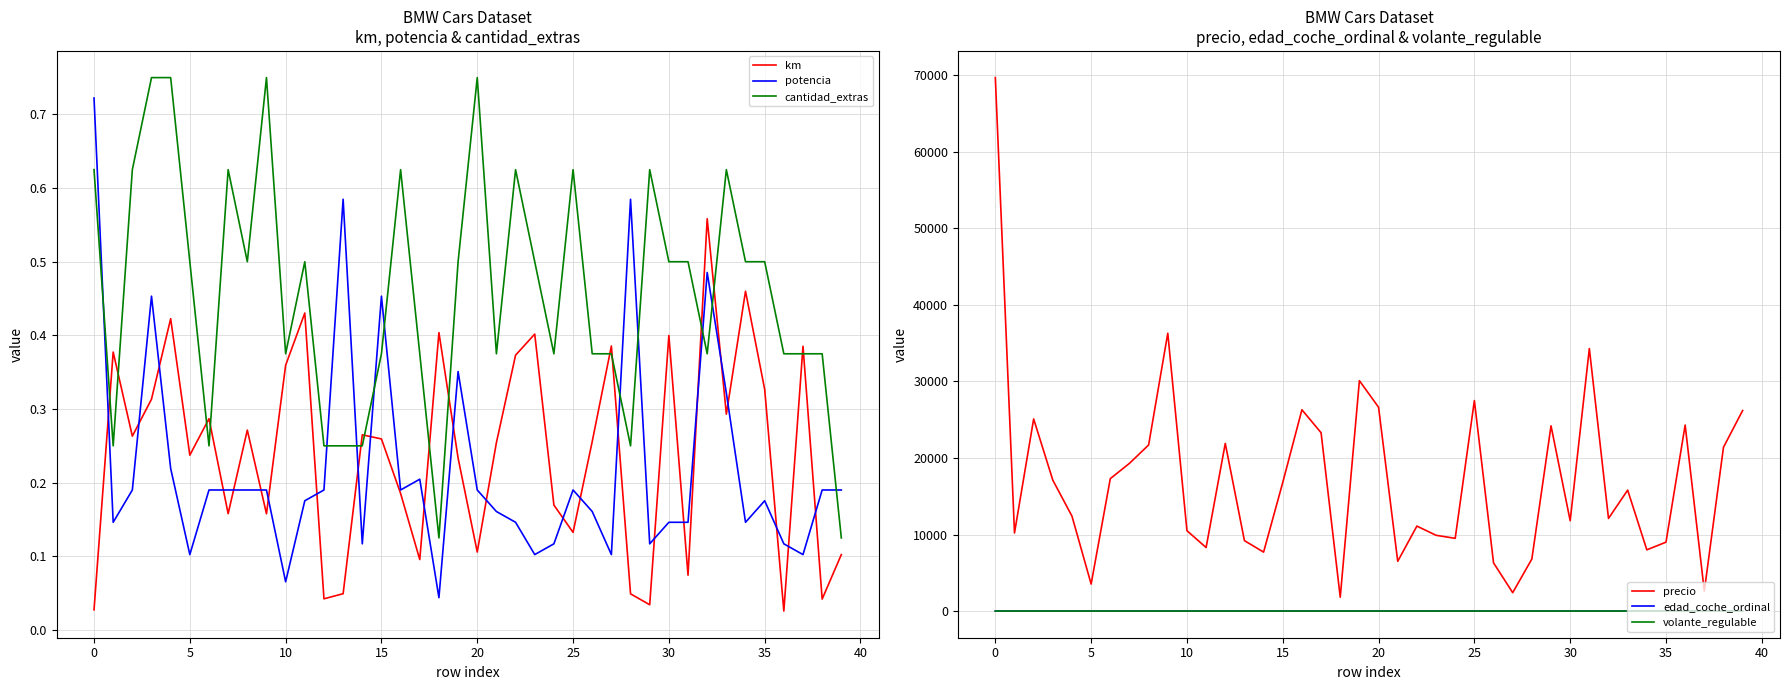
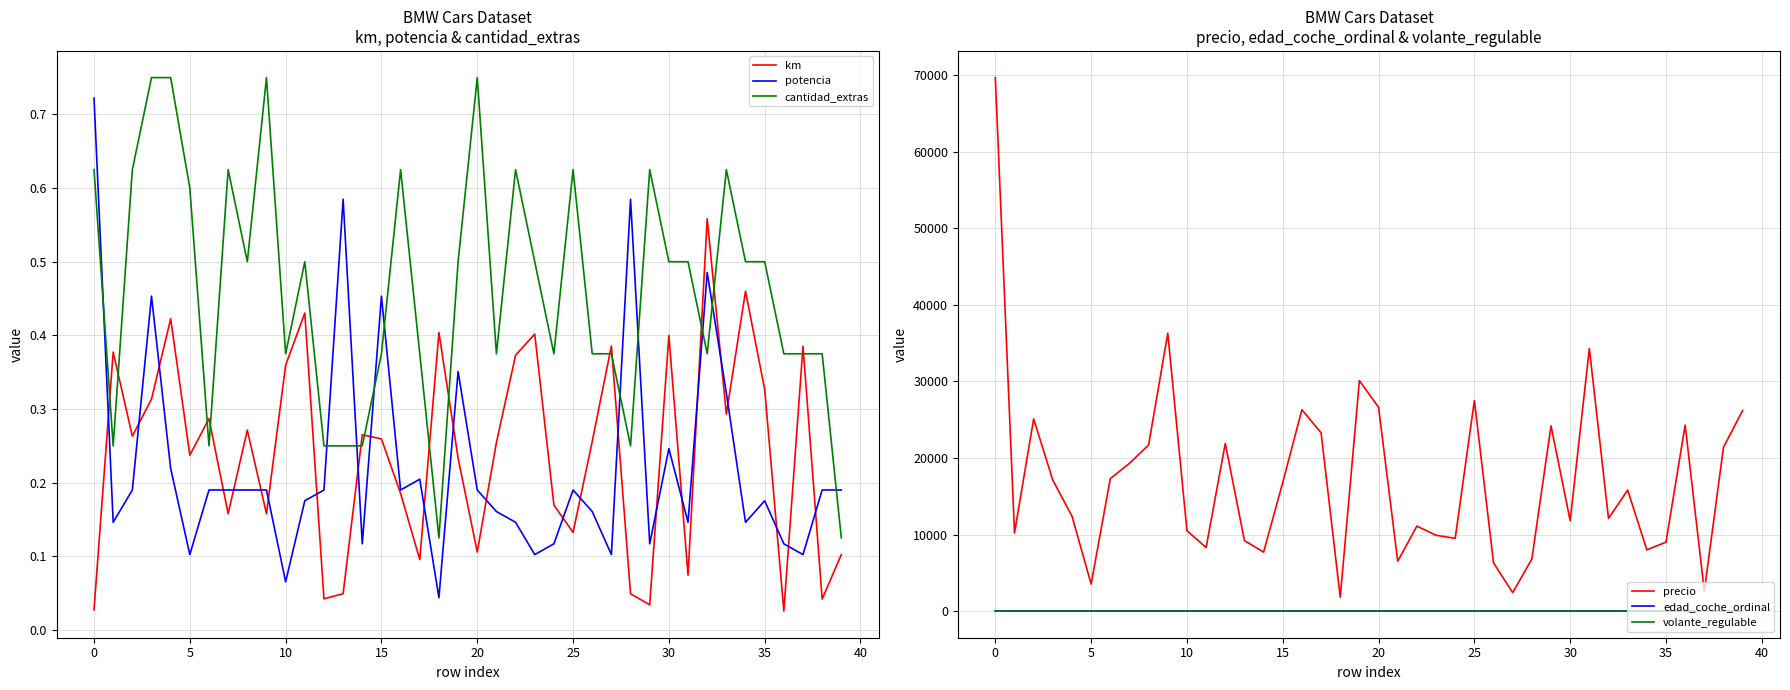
BMW Cars Dataset km, potencia & cantidad_extras, cantidad_extras, 5: 0.5 -> 0.6
BMW Cars Dataset km, potencia & cantidad_extras, potencia, 30: 0.15 -> 0.25
